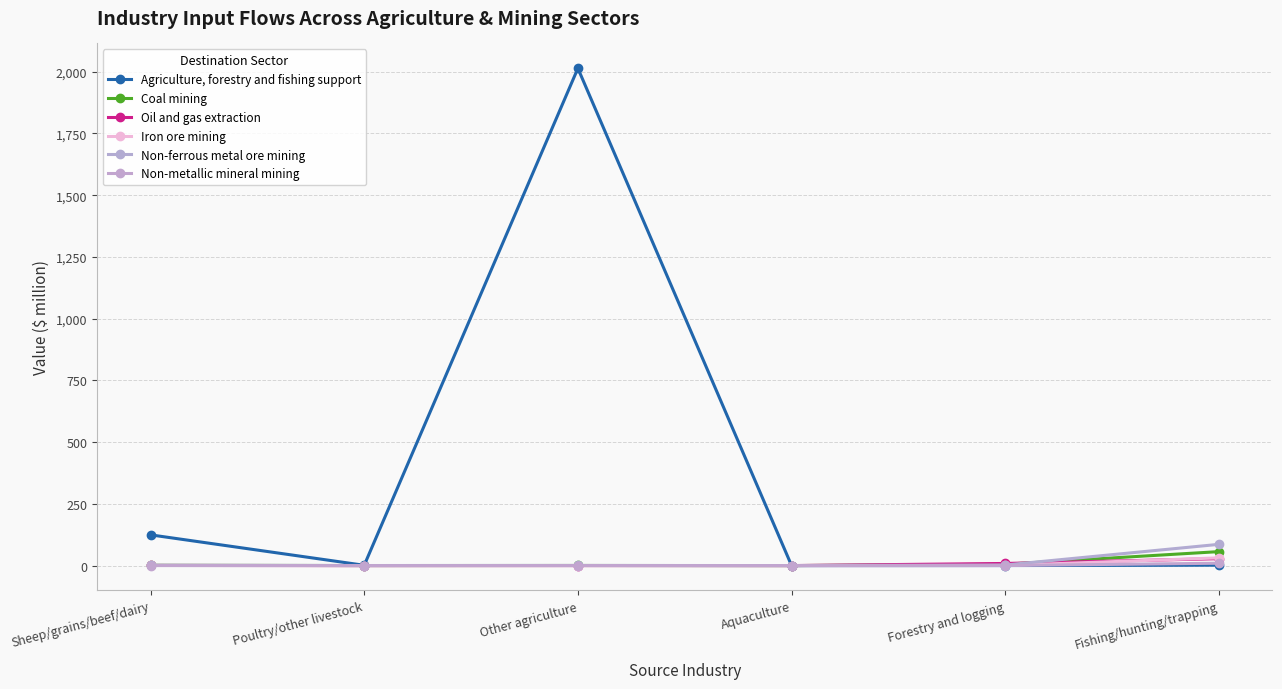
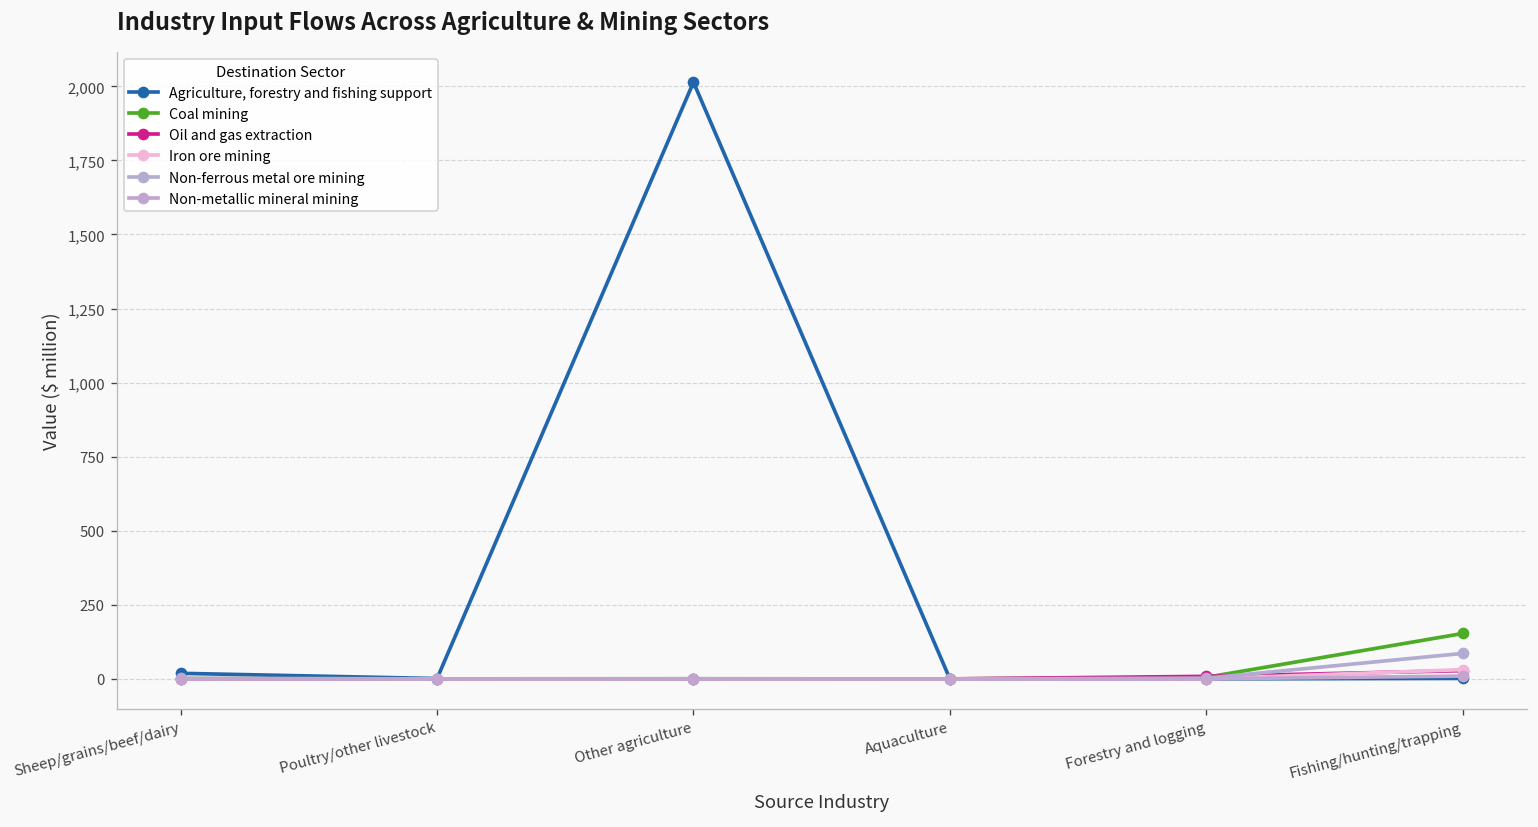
Agriculture, forestry and fishing support, Sheep/grains/beef/dairy: 120 -> 20
Coal mining, Fishing/hunting/trapping: 60 -> 150
